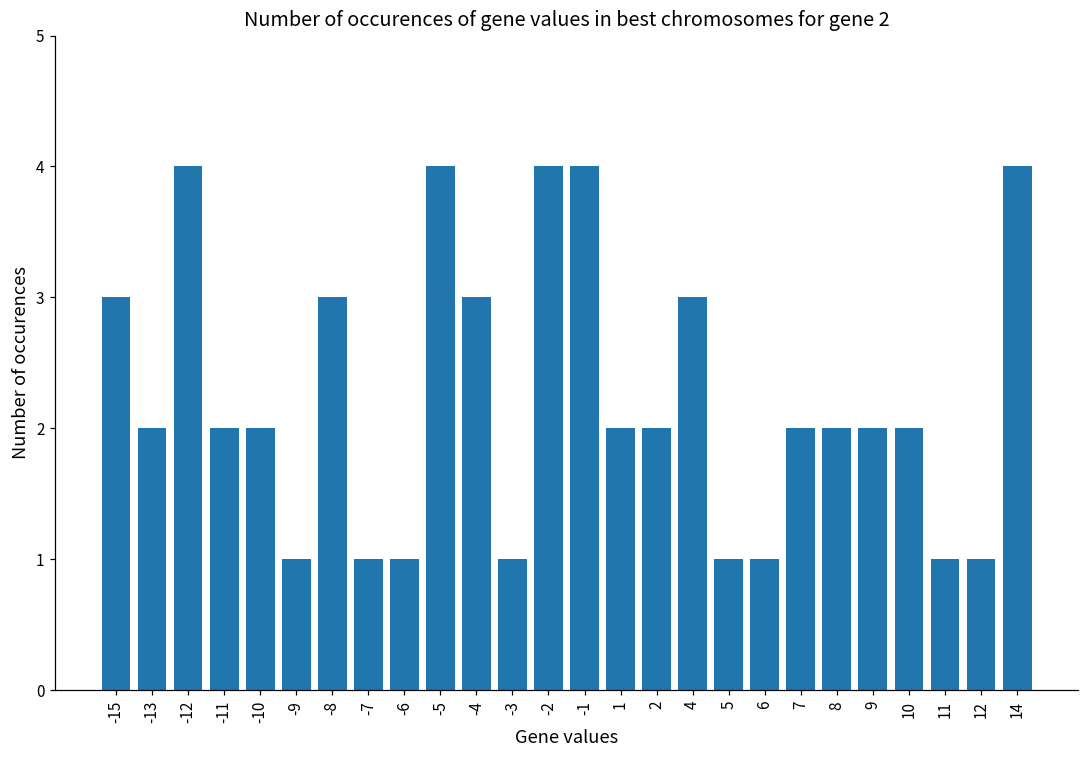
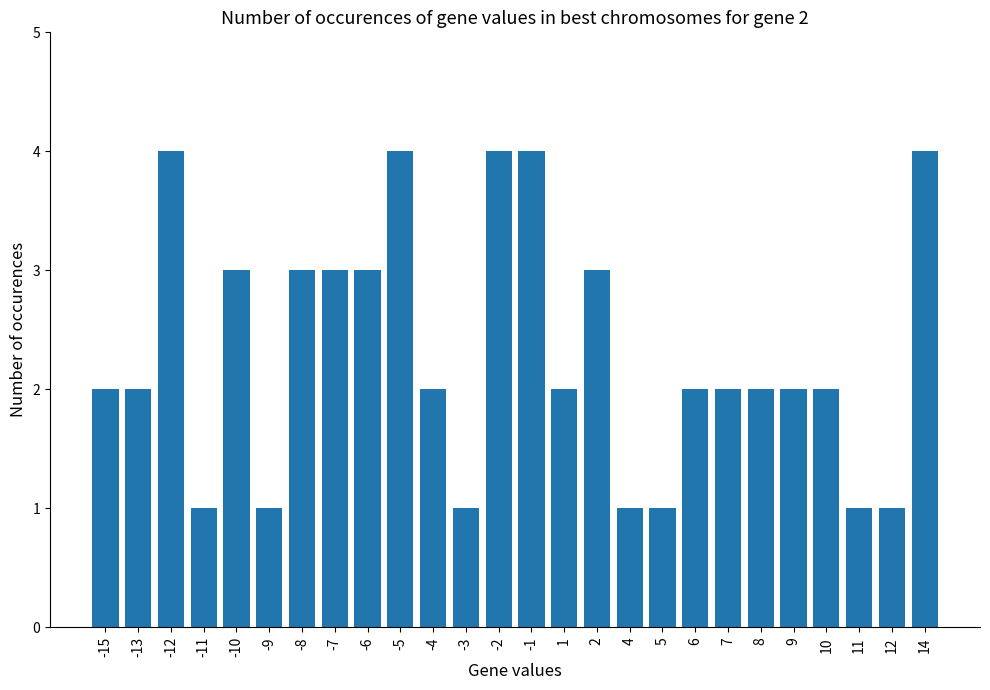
-15: 3 -> 2
-11: 2 -> 1
-10: 2 -> 3
-7: 1 -> 3
-6: 1 -> 3
-4: 3 -> 2
2: 2 -> 3
4: 3 -> 1
6: 1 -> 2
